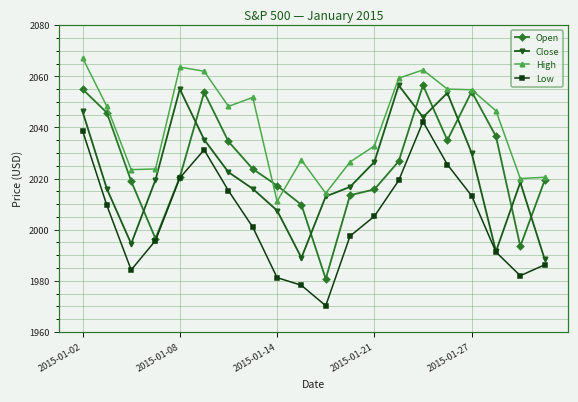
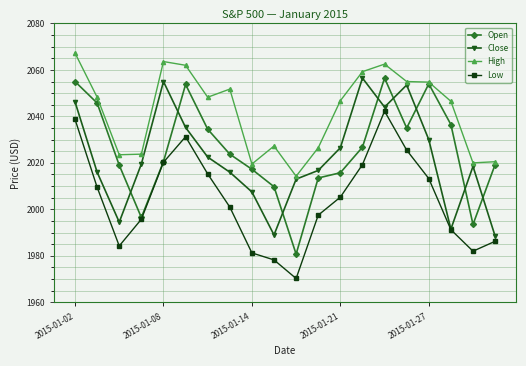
High, 2015-01-14: 2011 -> 2020
High, 2015-01-21: 2033 -> 2047
